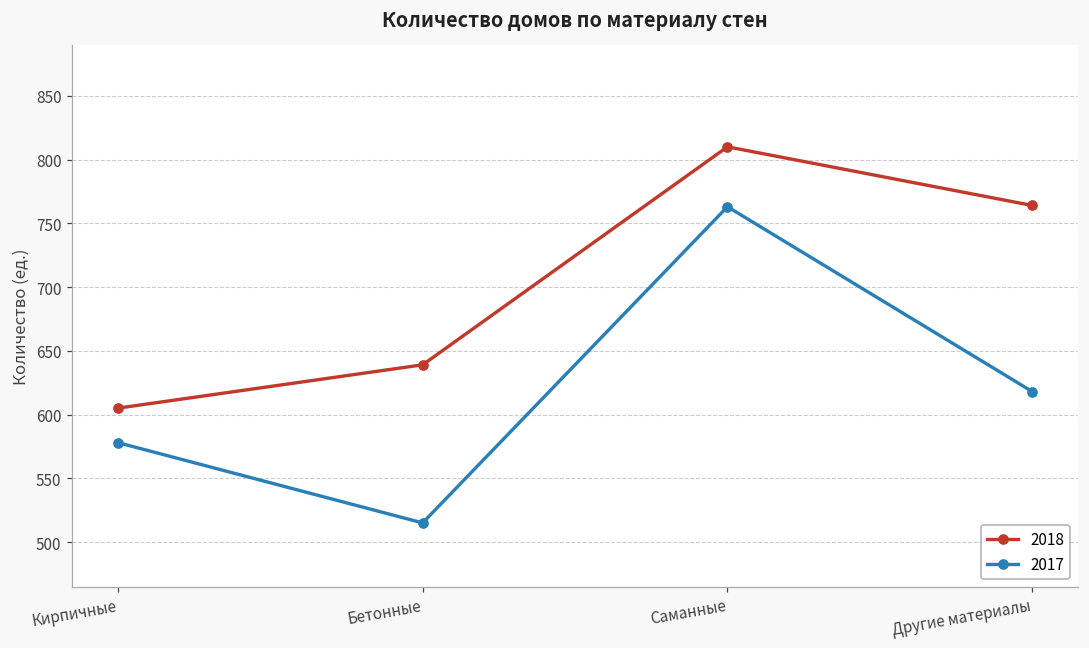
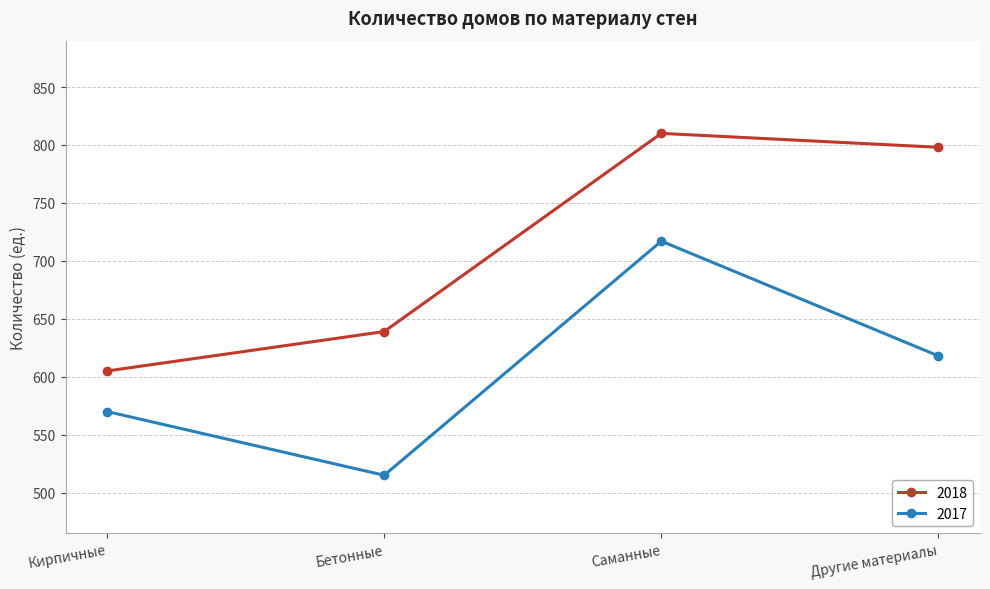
2017, Кирпичные: 578 -> 570
2017, Саманные: 763 -> 717
2018, Другие материалы: 764 -> 798
